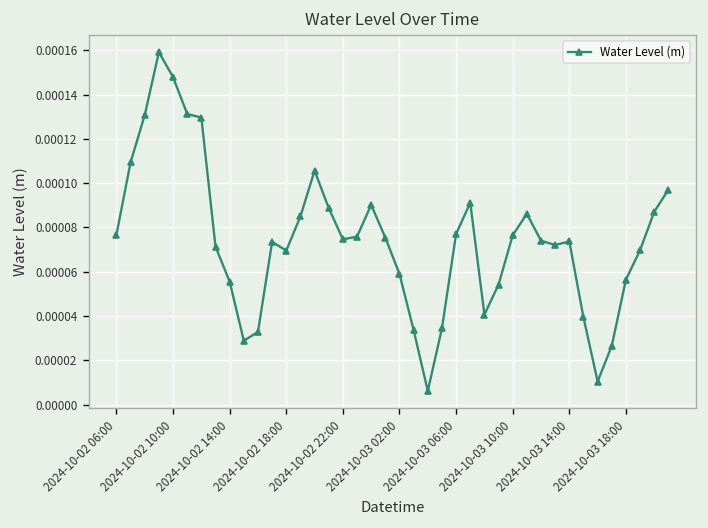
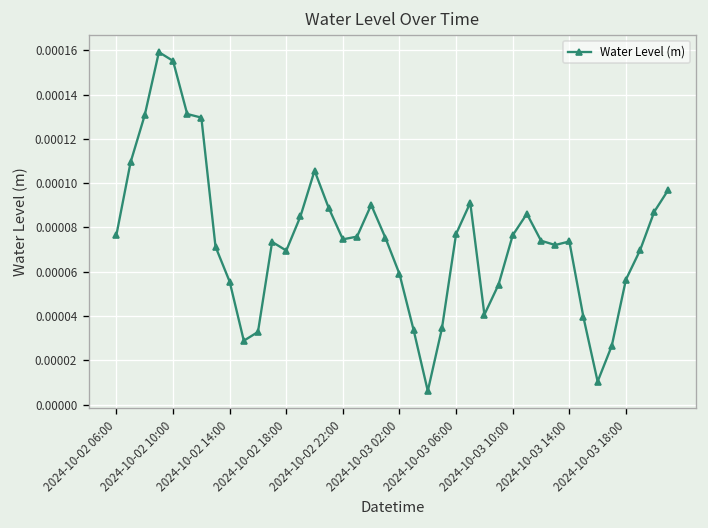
2024-10-02 10:00: 0.000148 -> 0.000155
